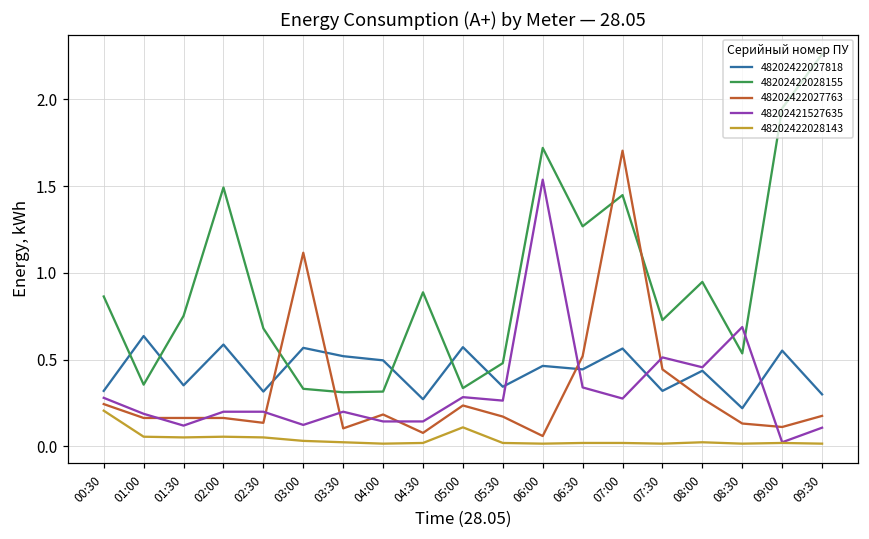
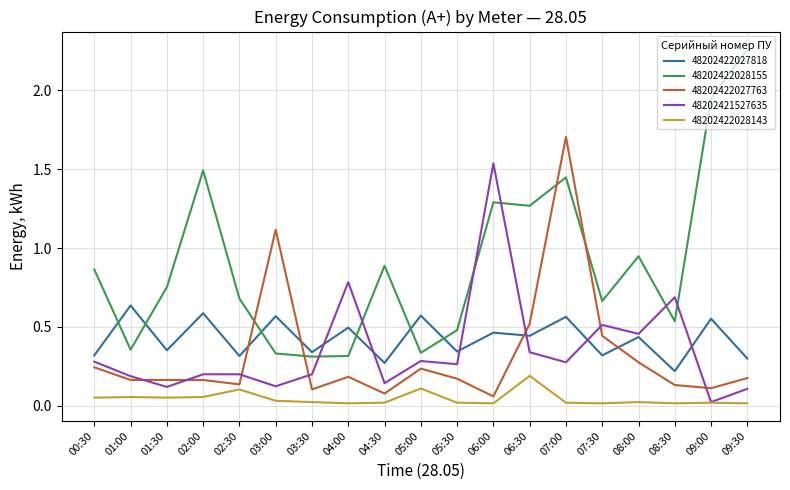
48202422028143, 00:30: 0.21 -> 0.05
48202422028143, 02:30: 0.05 -> 0.10
48202422027818, 03:30: 0.52 -> 0.34
48202421527635, 04:00: 0.14 -> 0.78
48202422028155, 06:00: 1.72 -> 1.29
48202422028143, 06:30: 0.02 -> 0.19
48202422028155, 07:30: 0.73 -> 0.66
